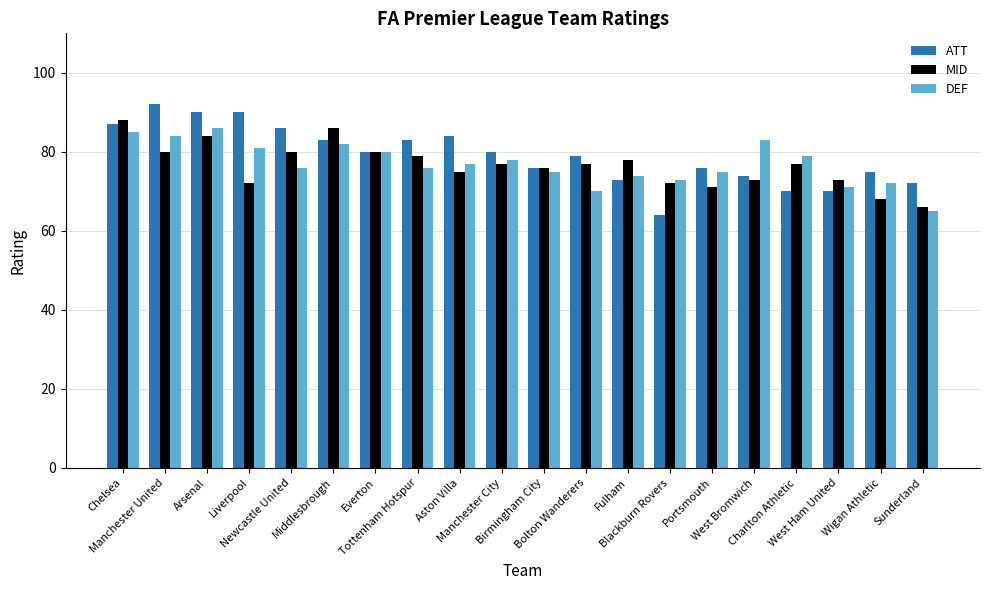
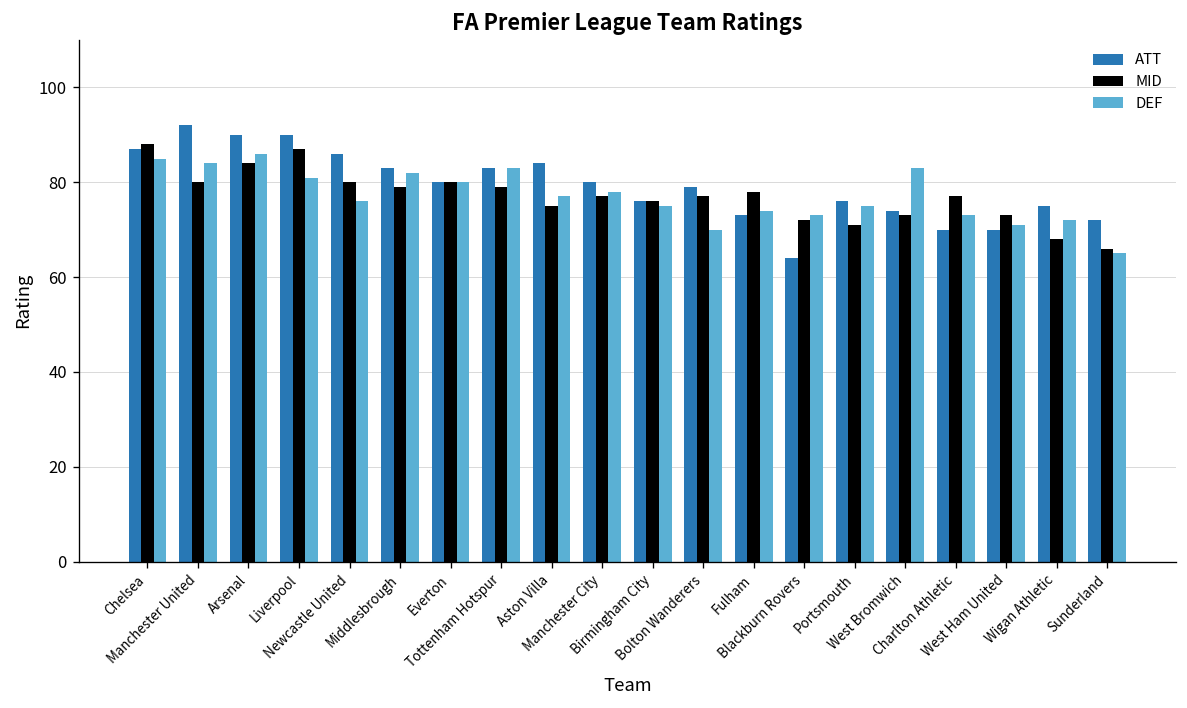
MID, Liverpool: 72 -> 87
MID, Middlesbrough: 86 -> 79
DEF, Tottenham Hotspur: 76 -> 83
DEF, Charlton Athletic: 79 -> 73
